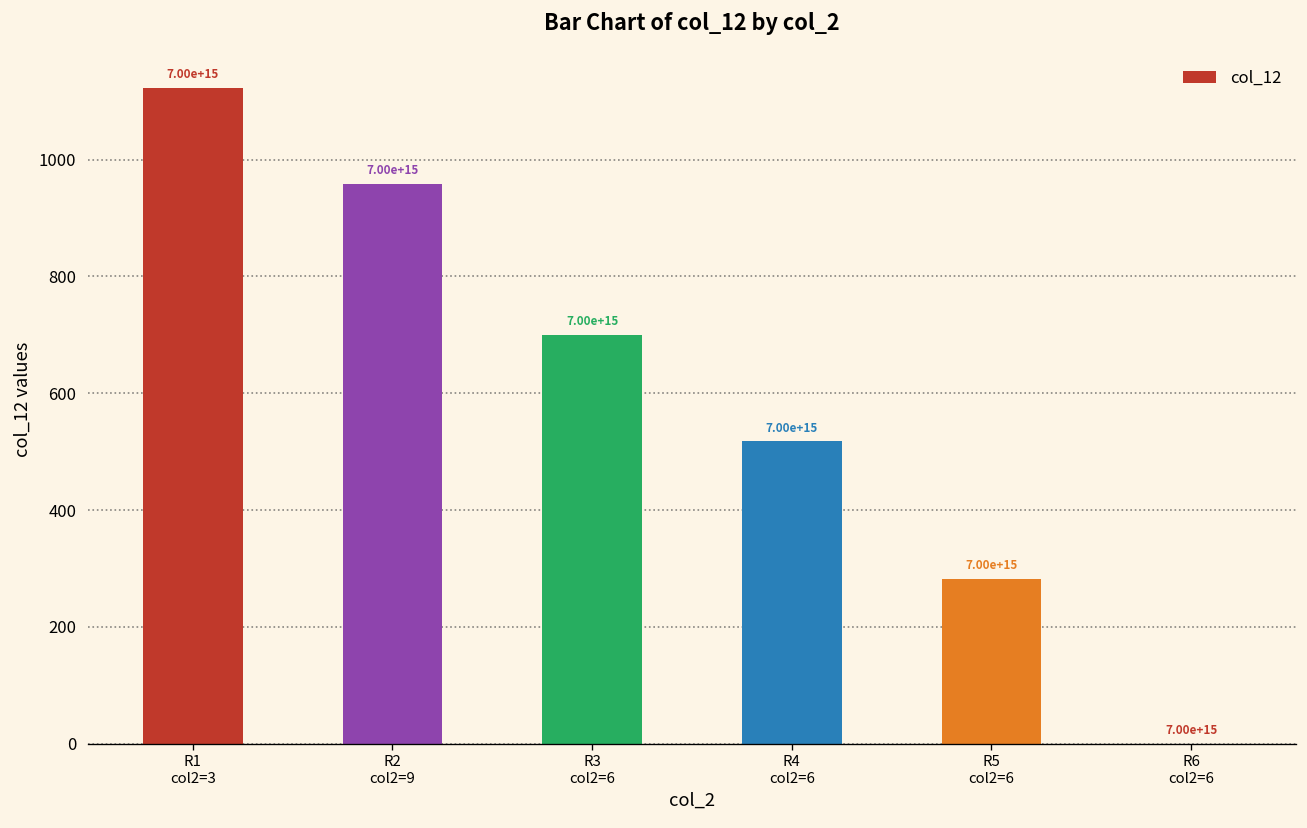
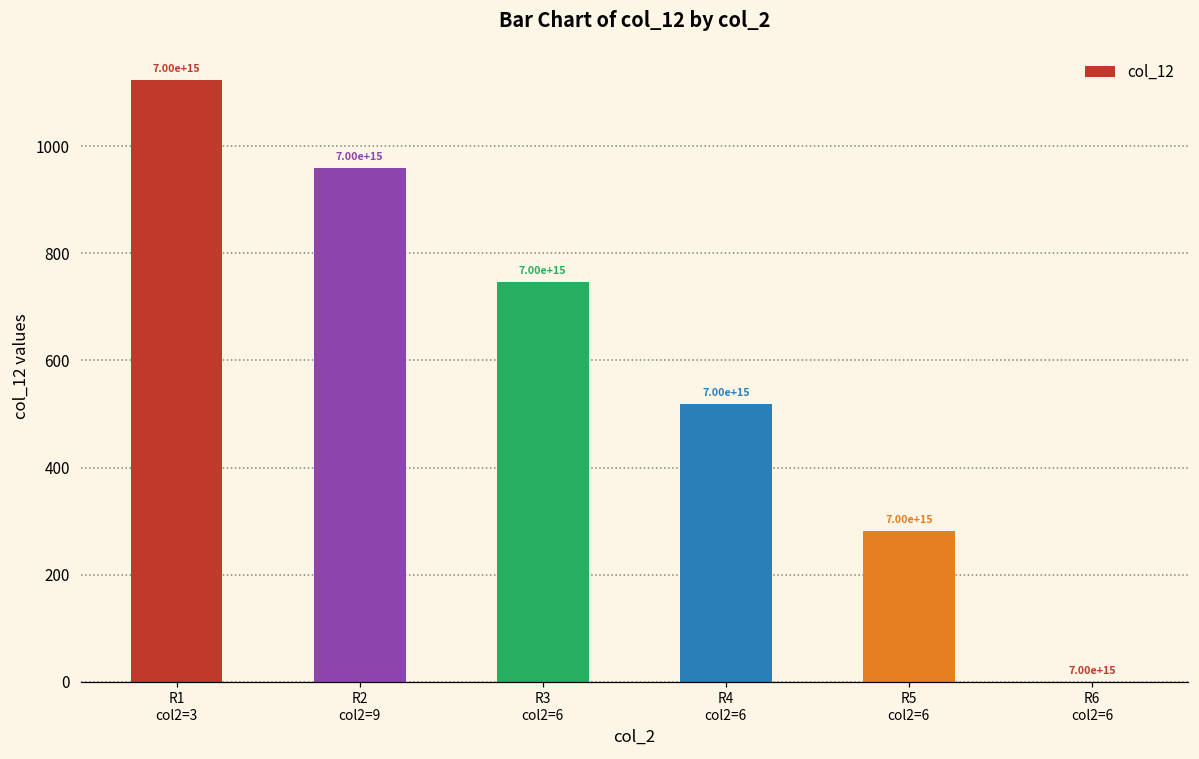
R3 col2=6: 700 -> 750
